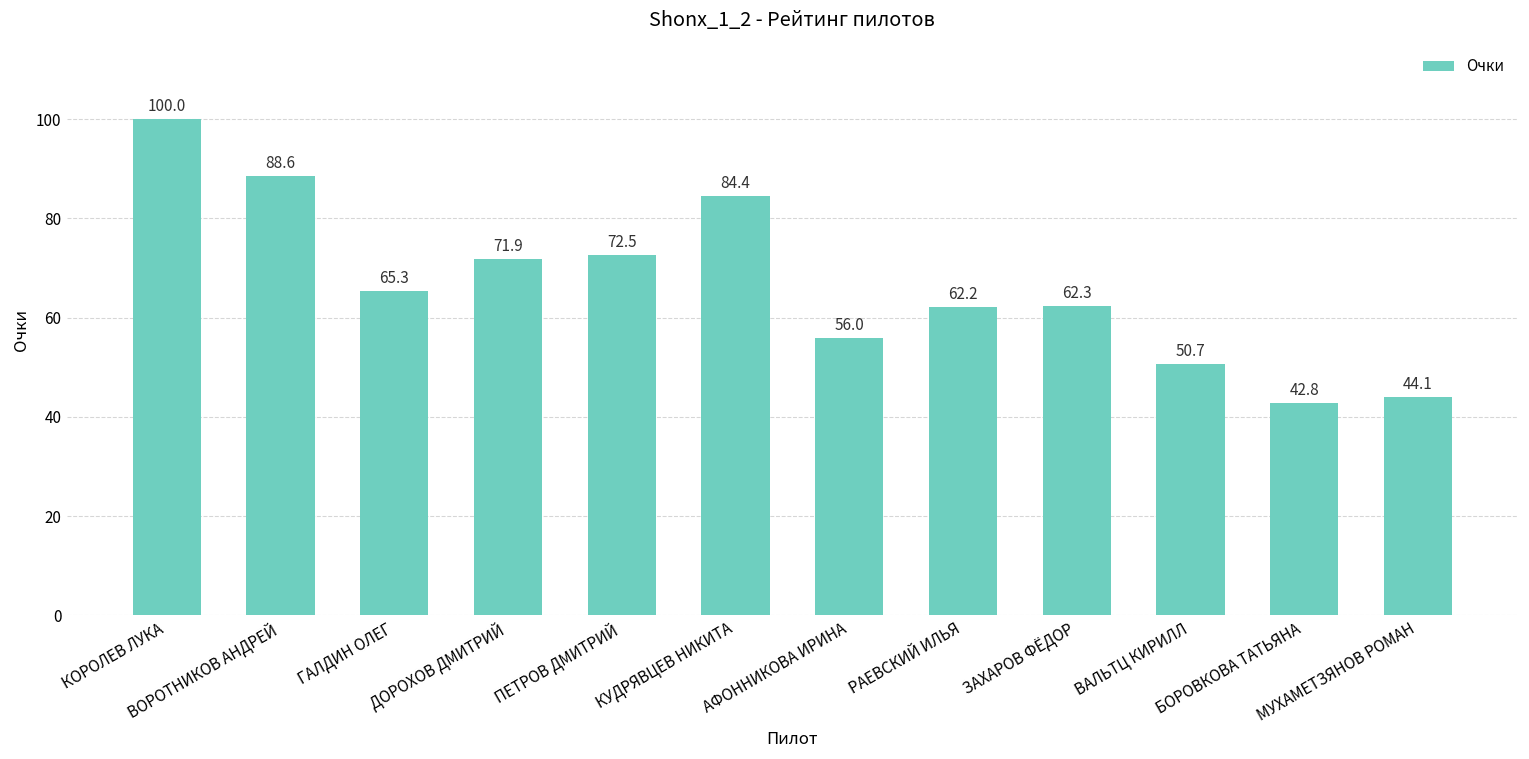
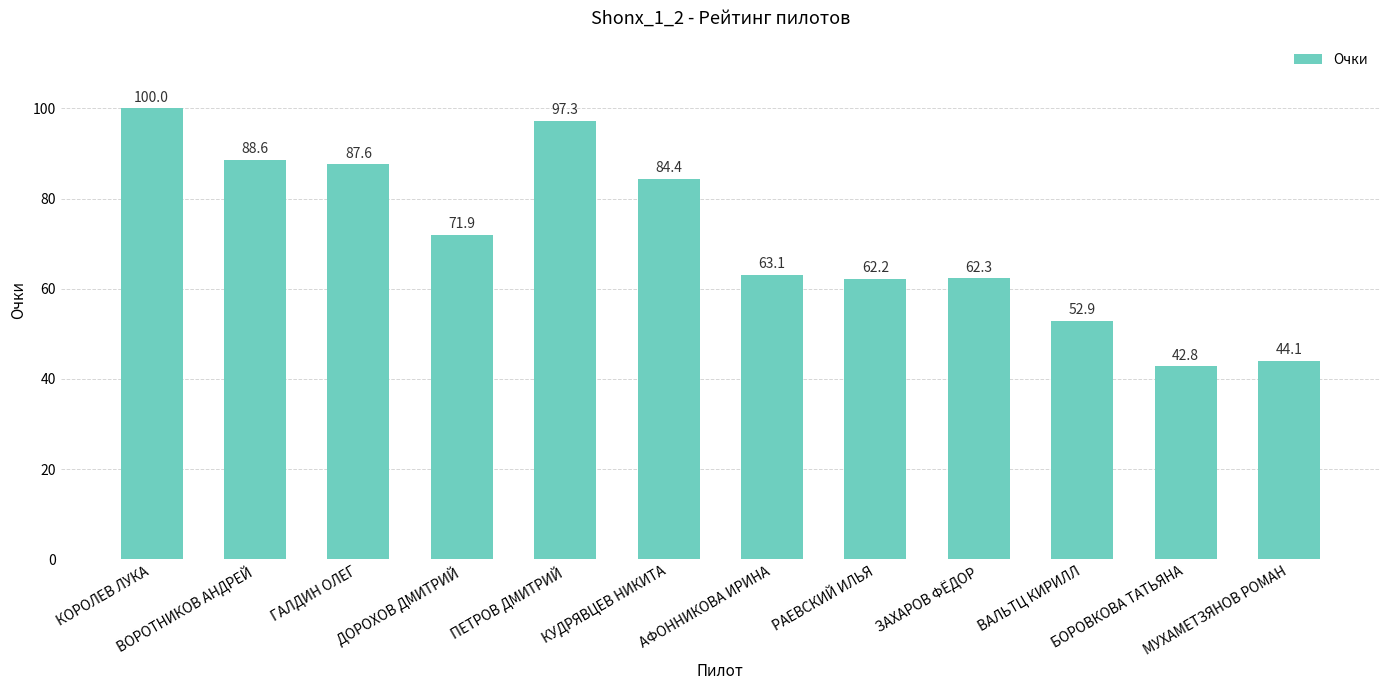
ГАЛДИН ОЛЕГ: 65.3 -> 87.6
ПЕТРОВ ДМИТРИЙ: 72.5 -> 97.3
АФОННИКОВА ИРИНА: 56.0 -> 63.1
ВАЛЬТЦ КИРИЛЛ: 50.7 -> 52.9
